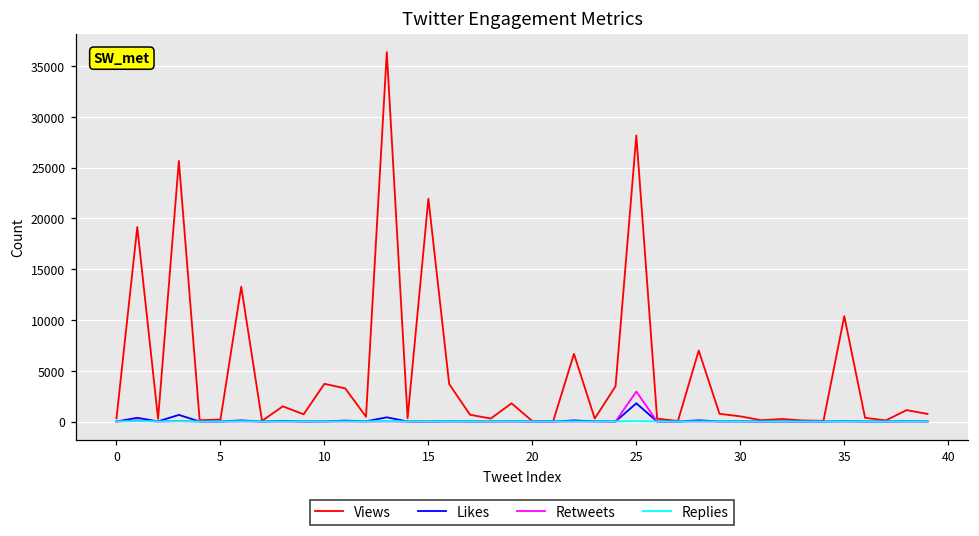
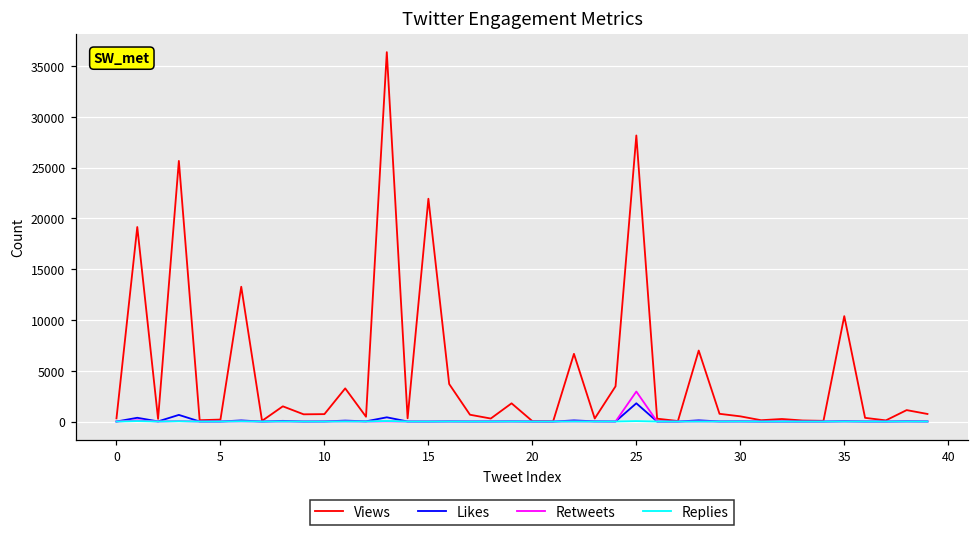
Views, 10: 4000 -> 1000
